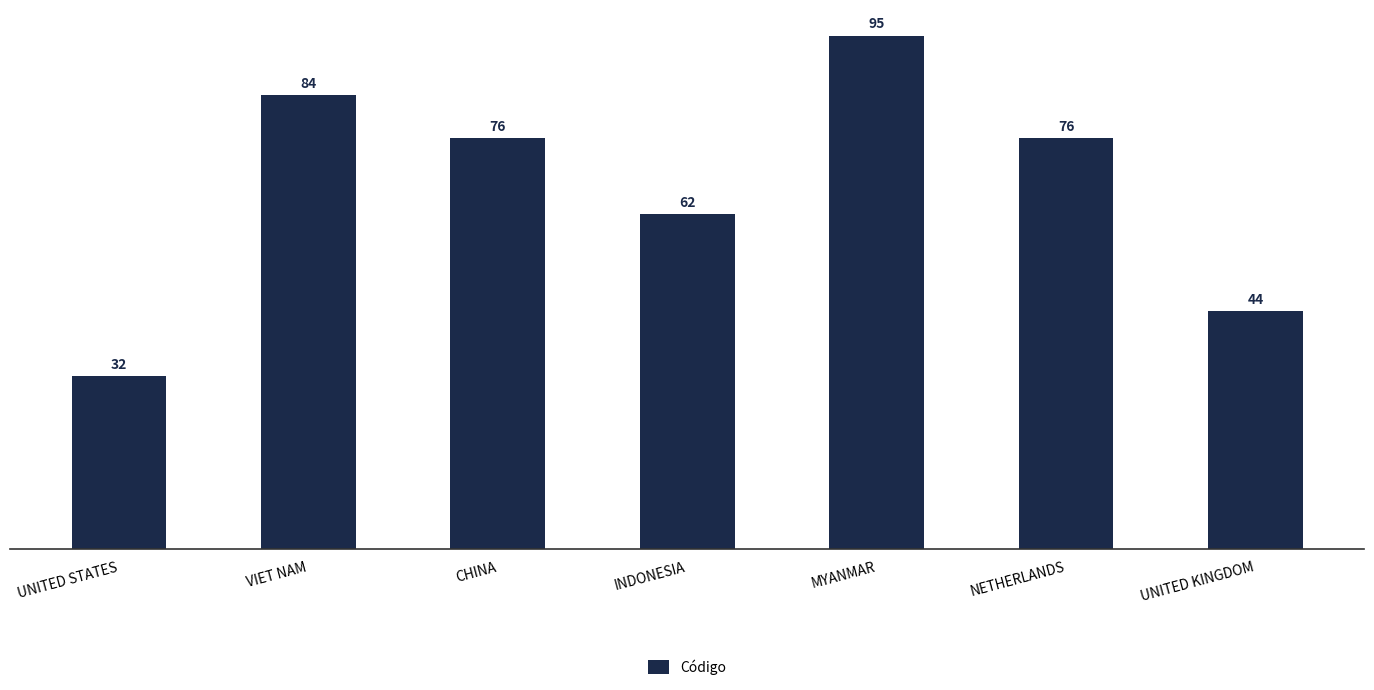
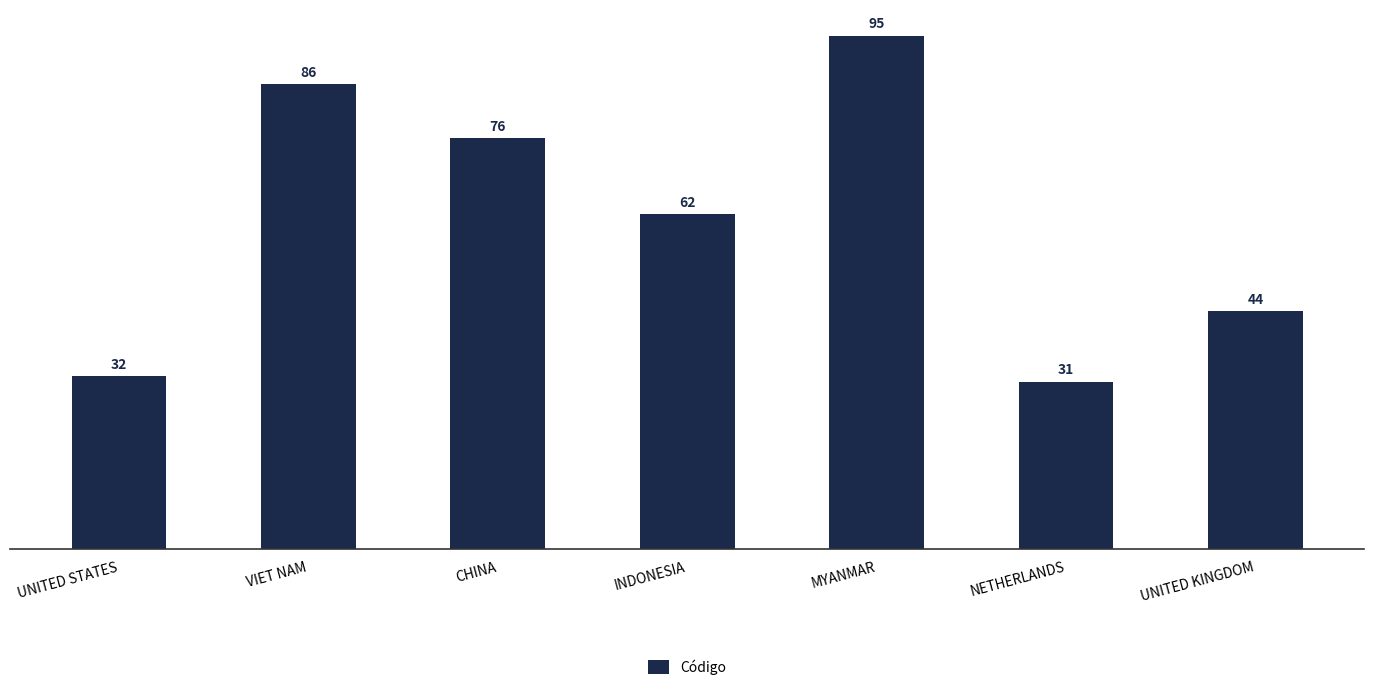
VIET NAM: 84 -> 86
NETHERLANDS: 76 -> 31
